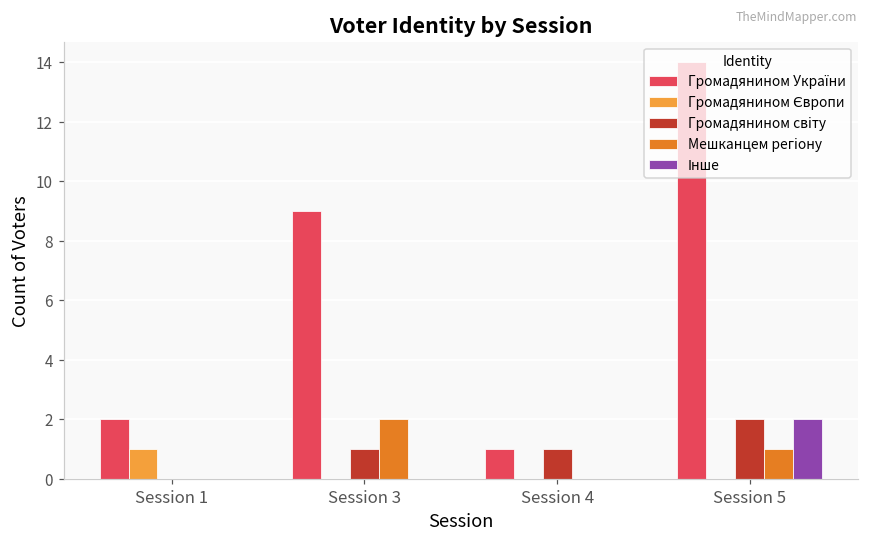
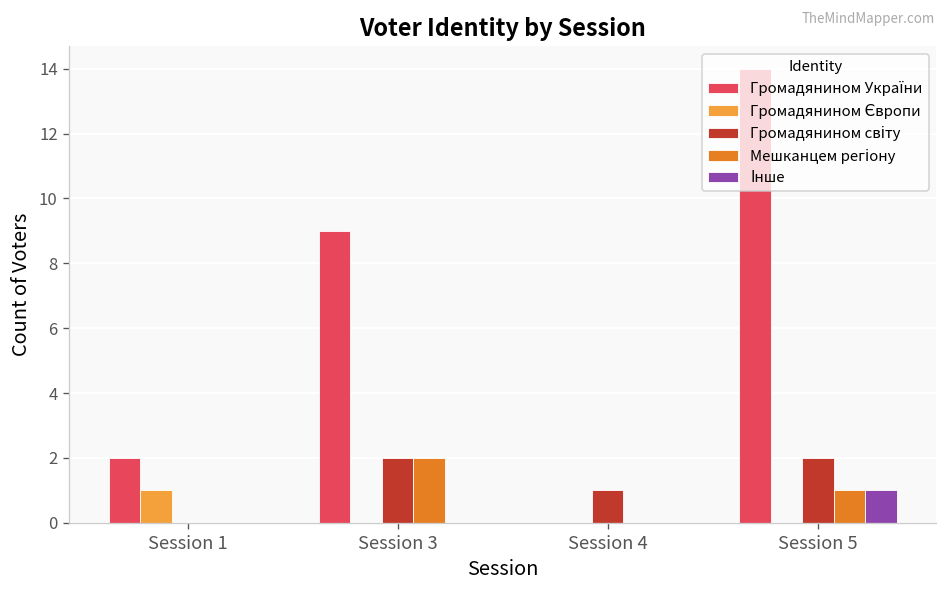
Громадянином світу, Session 3: 1 -> 2
Громадянином України, Session 4: 1 -> 0
Інше, Session 5: 2 -> 1
